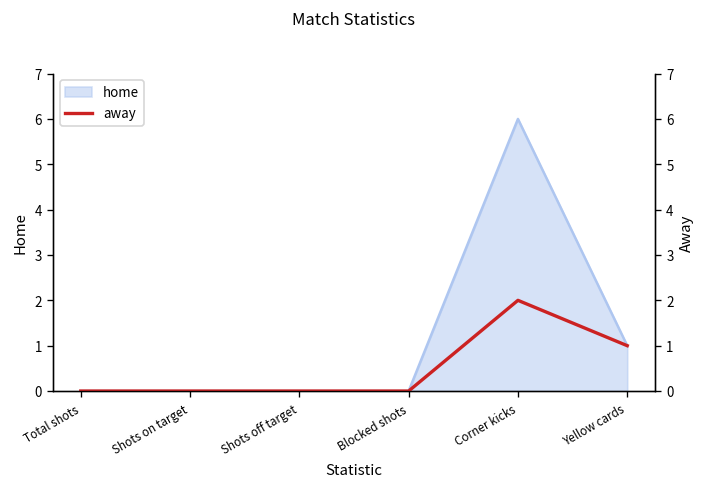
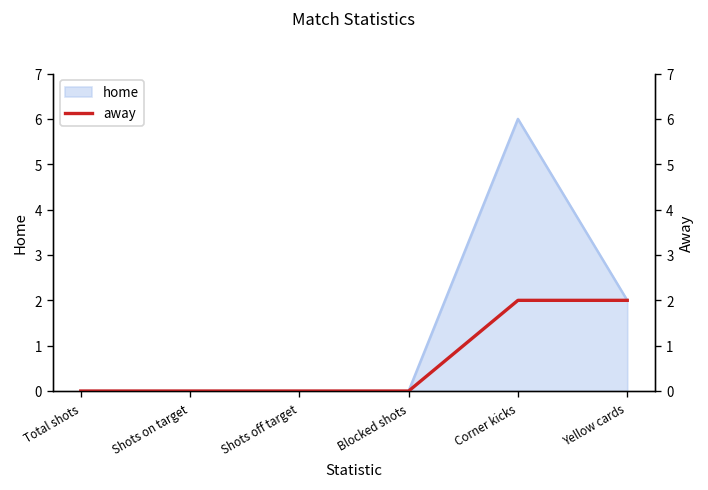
home, Yellow cards: 1 -> 2
away, Yellow cards: 1 -> 2
